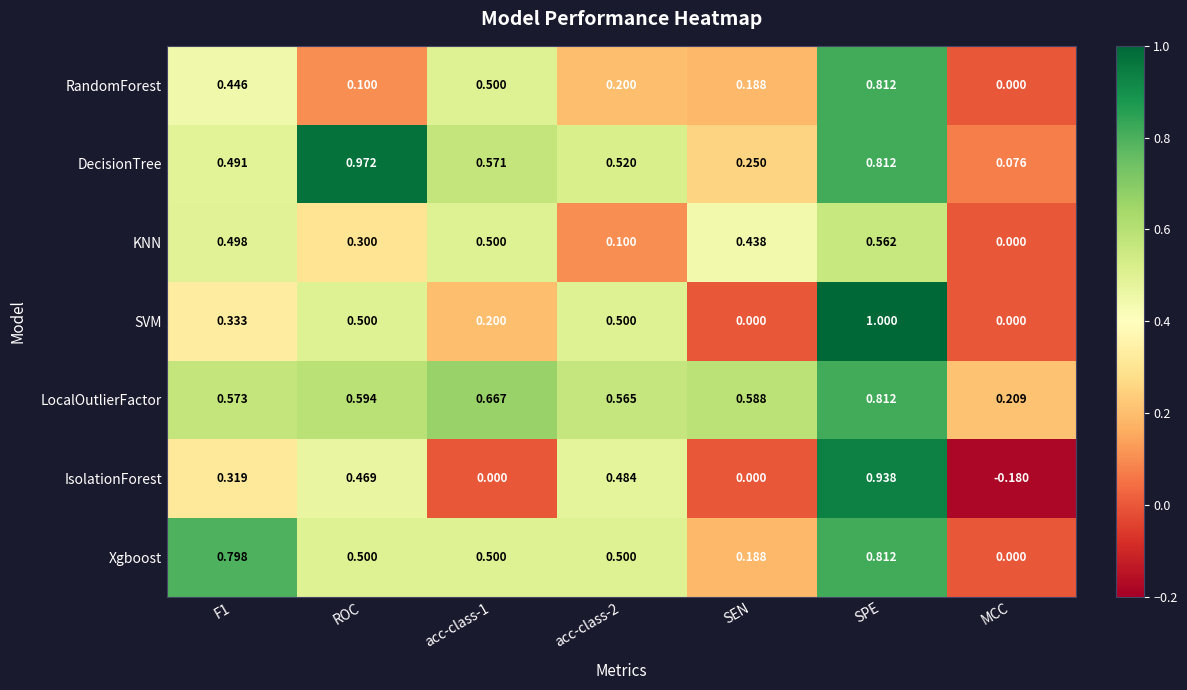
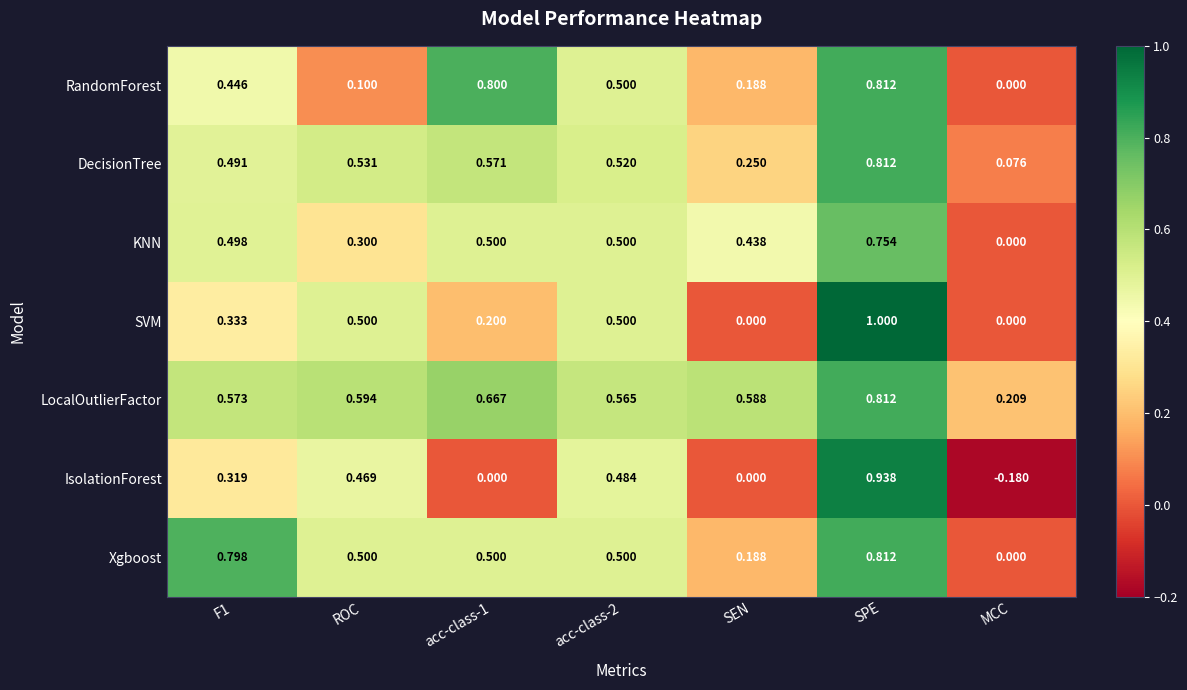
RandomForest, acc-class-1: 0.500 -> 0.800
RandomForest, acc-class-2: 0.200 -> 0.500
DecisionTree, ROC: 0.972 -> 0.531
KNN, acc-class-2: 0.100 -> 0.500
KNN, SPE: 0.562 -> 0.754
